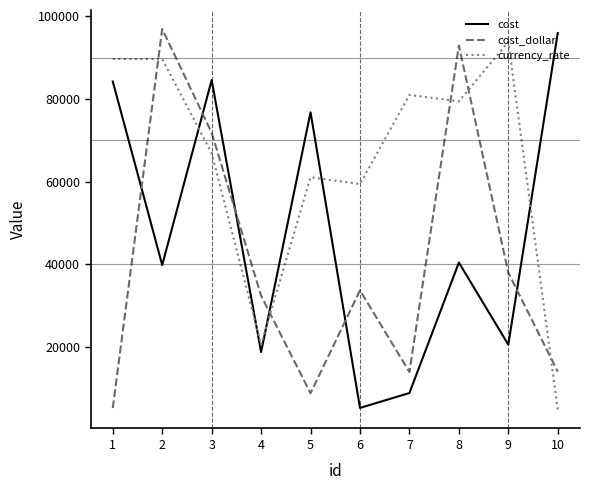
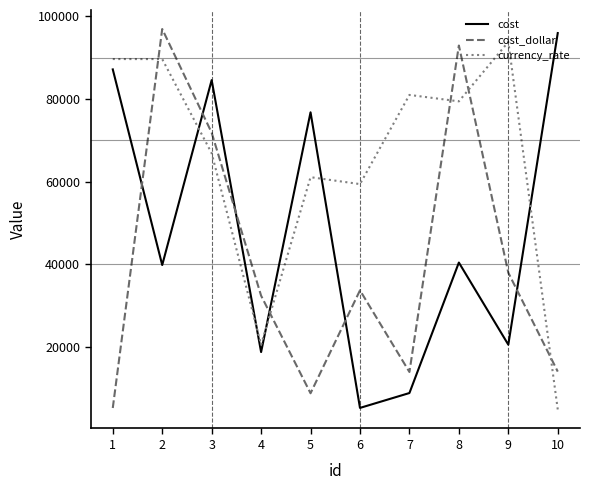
cost, 1: 84000 -> 87000
